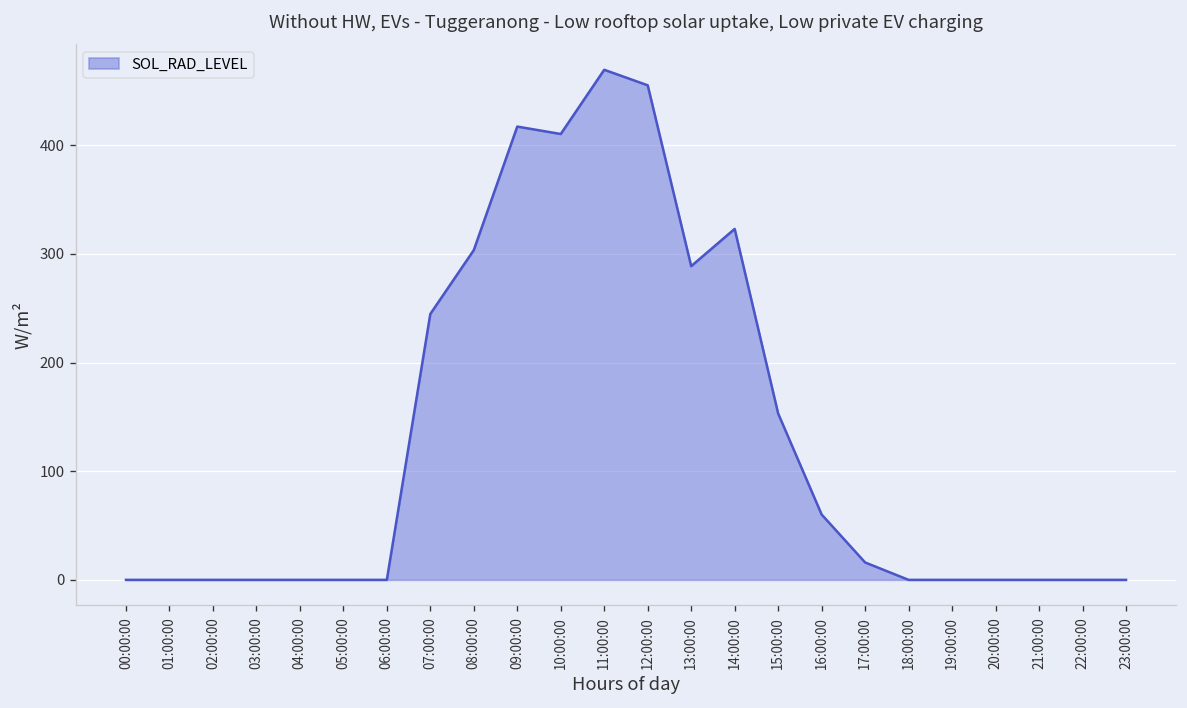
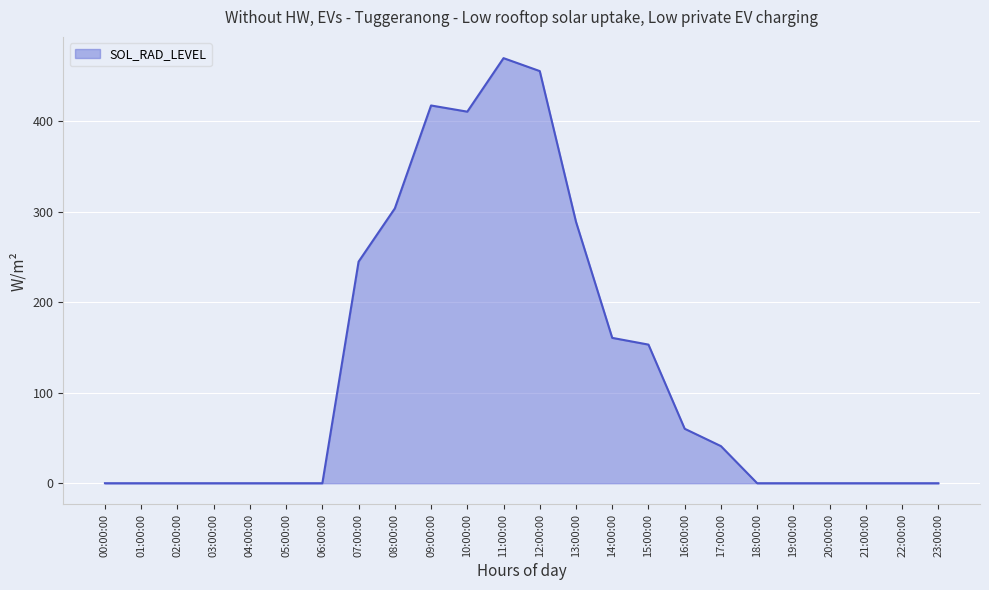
14:00:00: 320 -> 160
17:00:00: 20 -> 40
